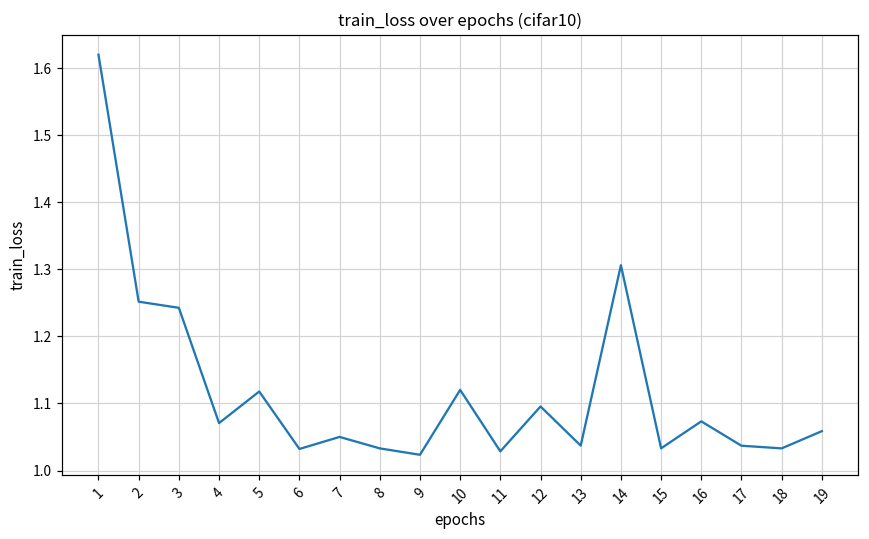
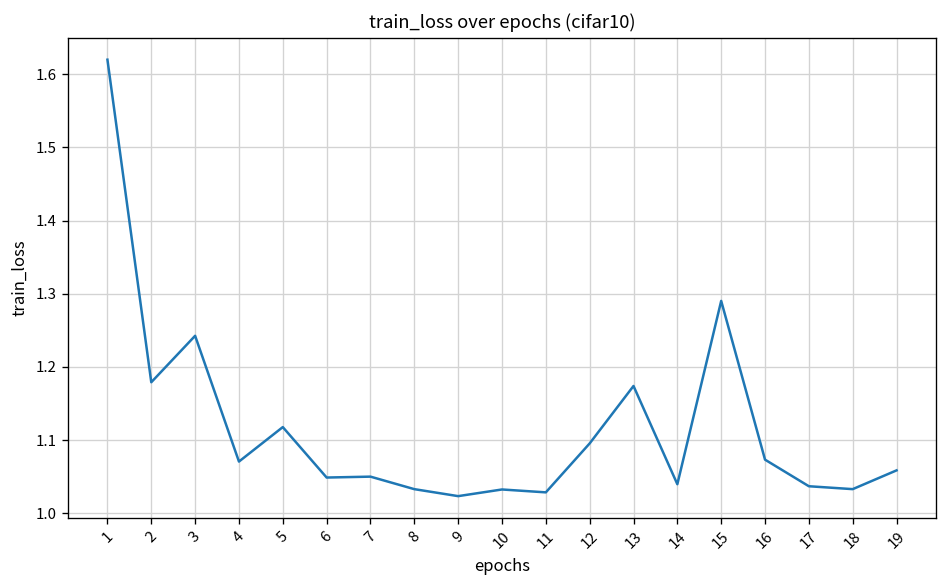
2: 1.25 -> 1.18
6: 1.03 -> 1.05
10: 1.12 -> 1.03
13: 1.04 -> 1.17
14: 1.31 -> 1.04
15: 1.03 -> 1.29
